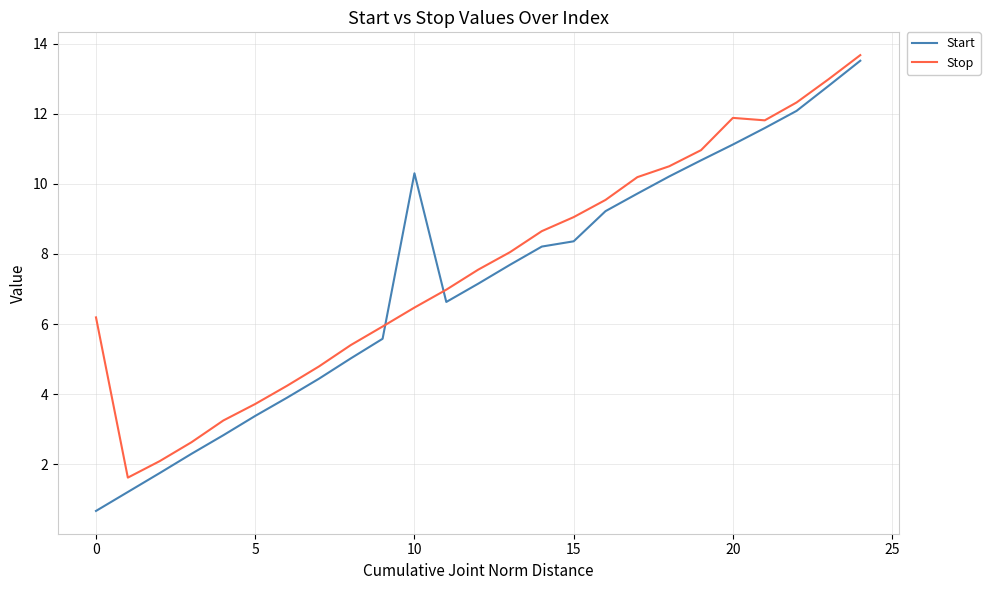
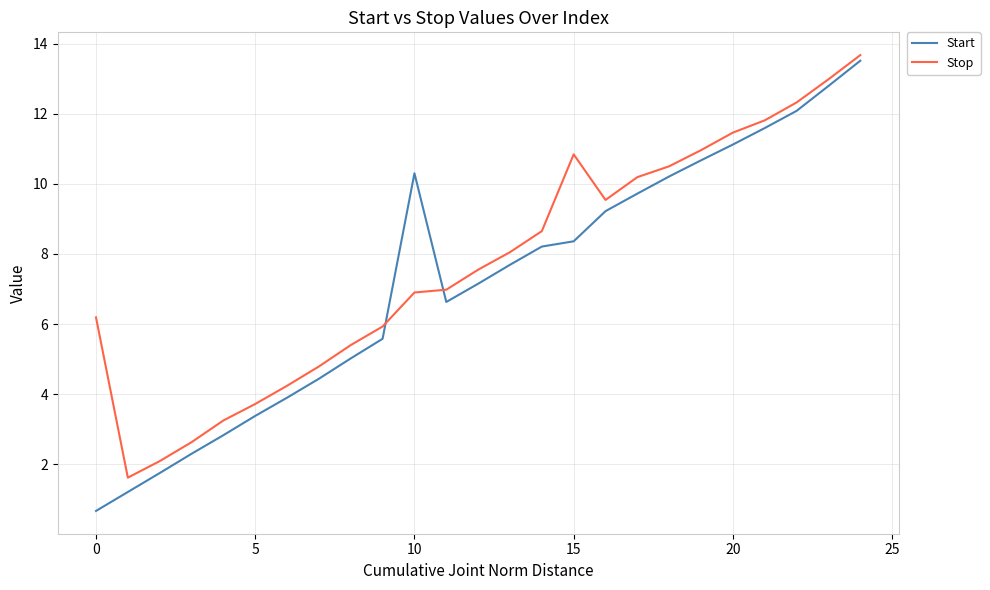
Stop, 10: 6.5 -> 6.9
Stop, 15: 9.1 -> 10.8
Stop, 20: 11.9 -> 11.5
